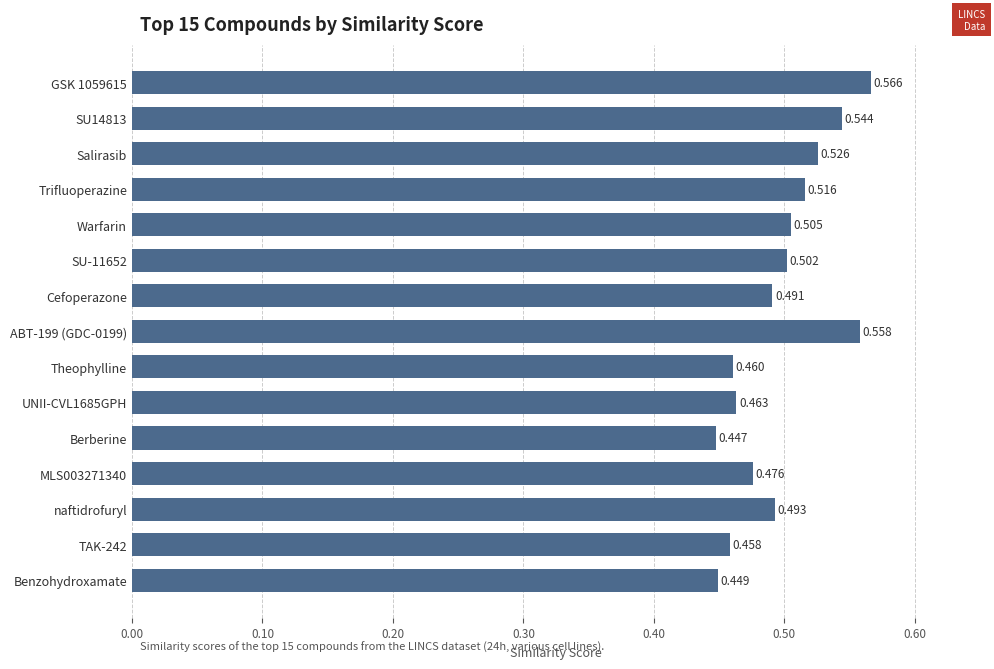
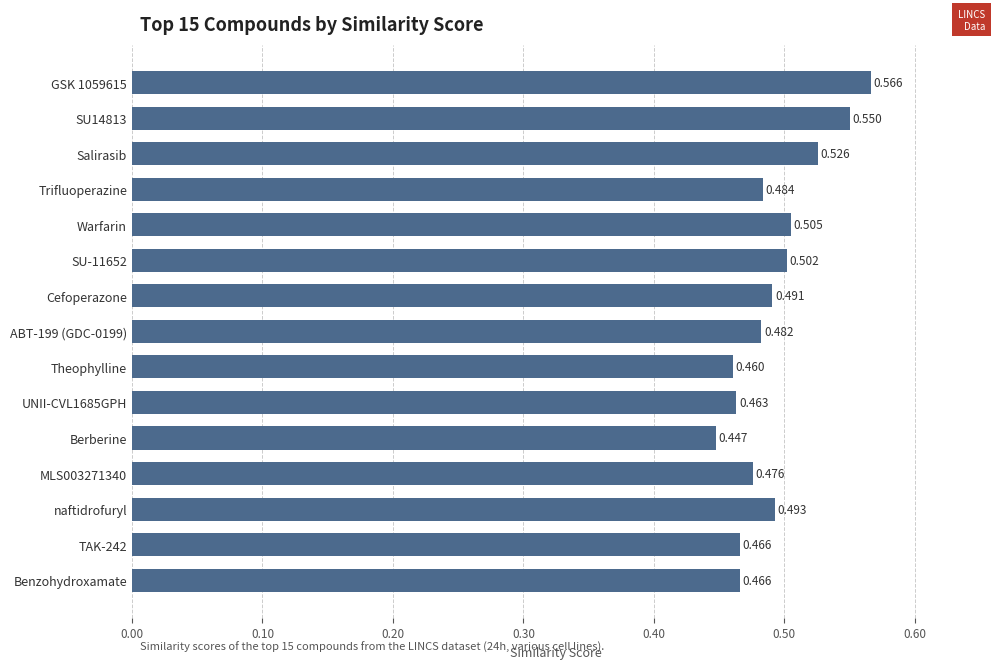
SU14813: 0.544 -> 0.550
Trifluoperazine: 0.516 -> 0.484
ABT-199 (GDC-0199): 0.558 -> 0.482
TAK-242: 0.458 -> 0.466
Benzohydroxamate: 0.449 -> 0.466
